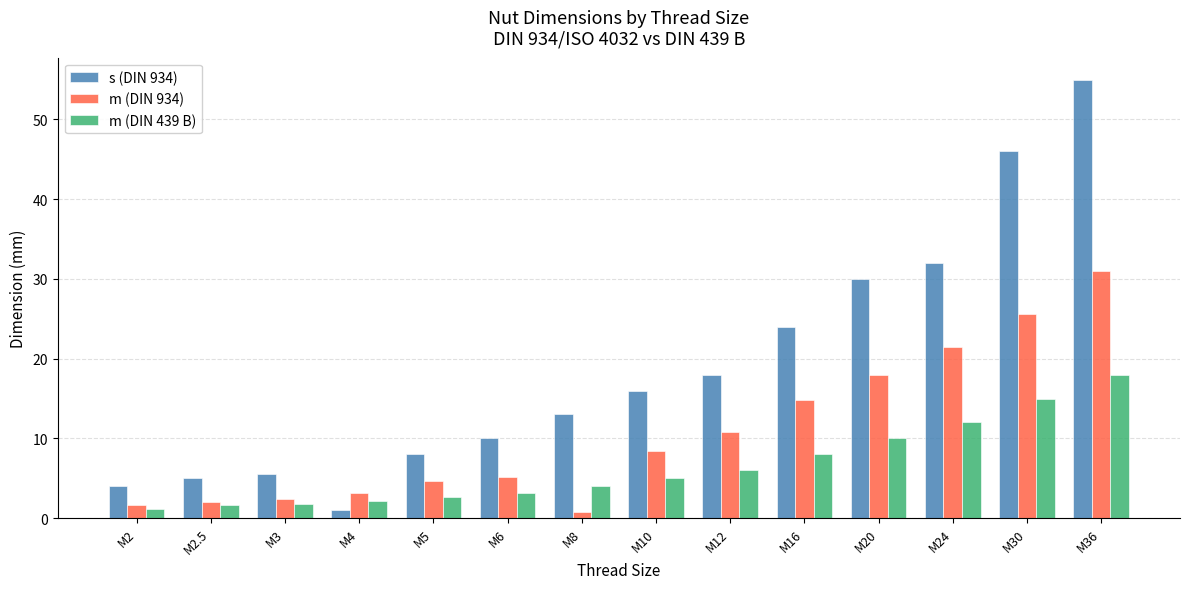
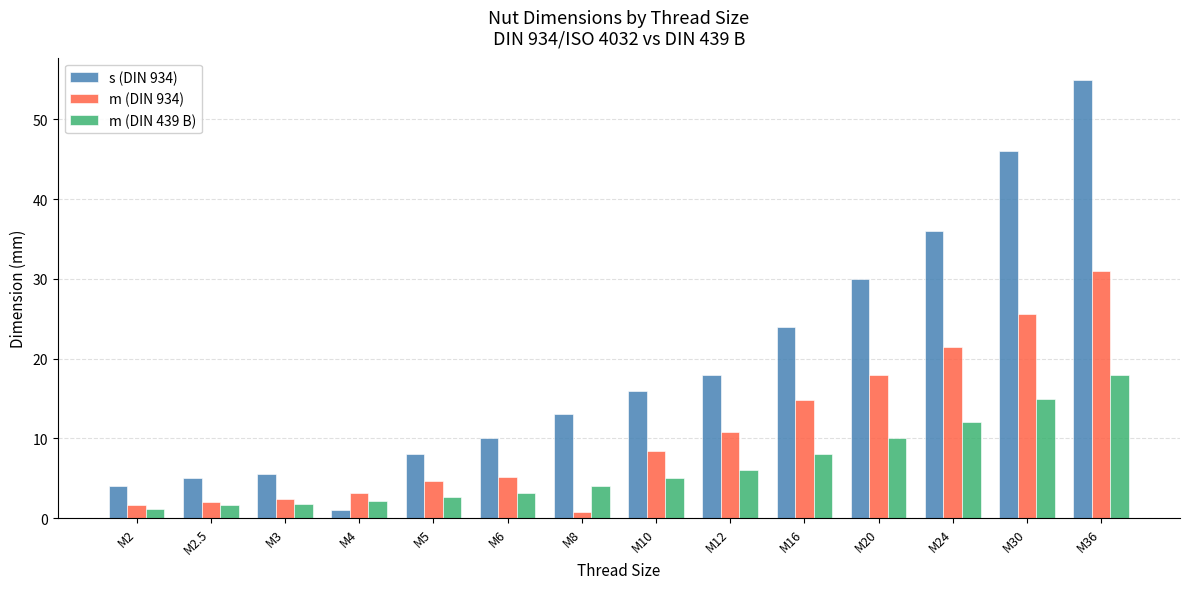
s (DIN 934), M24: 32 -> 36
